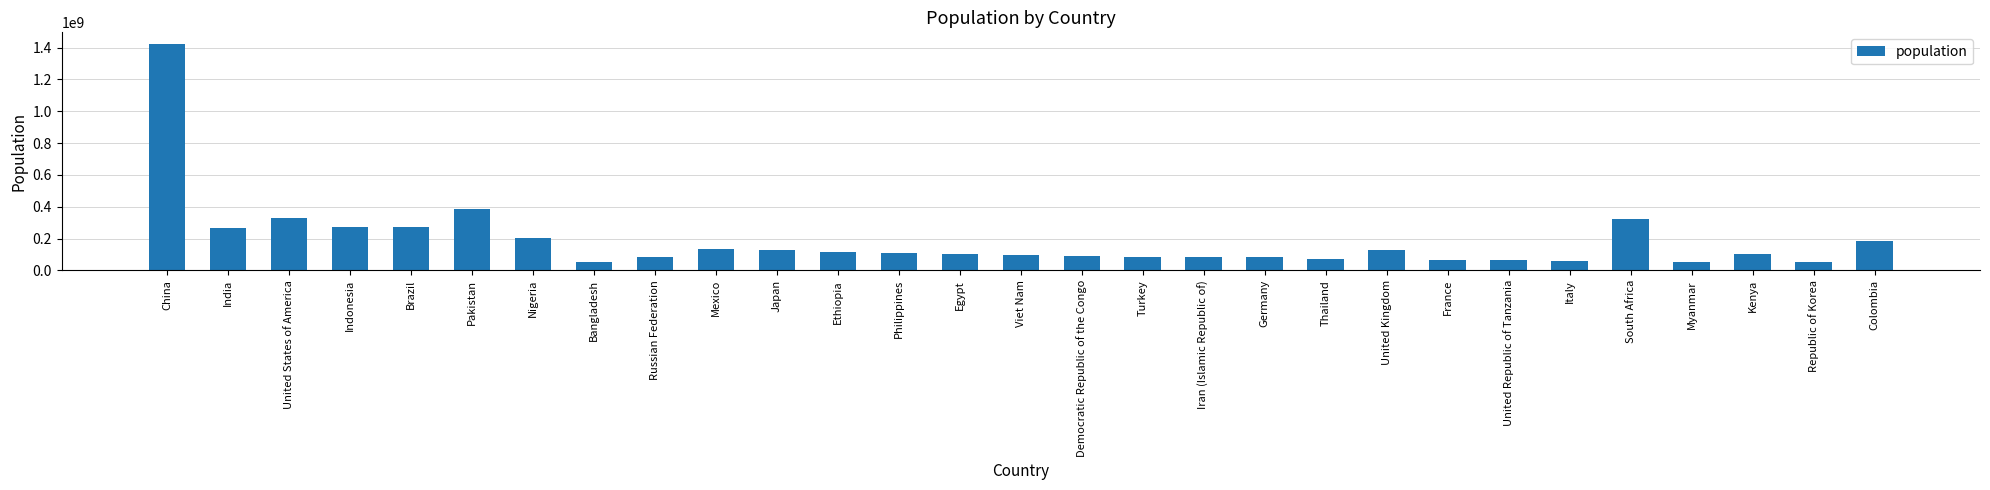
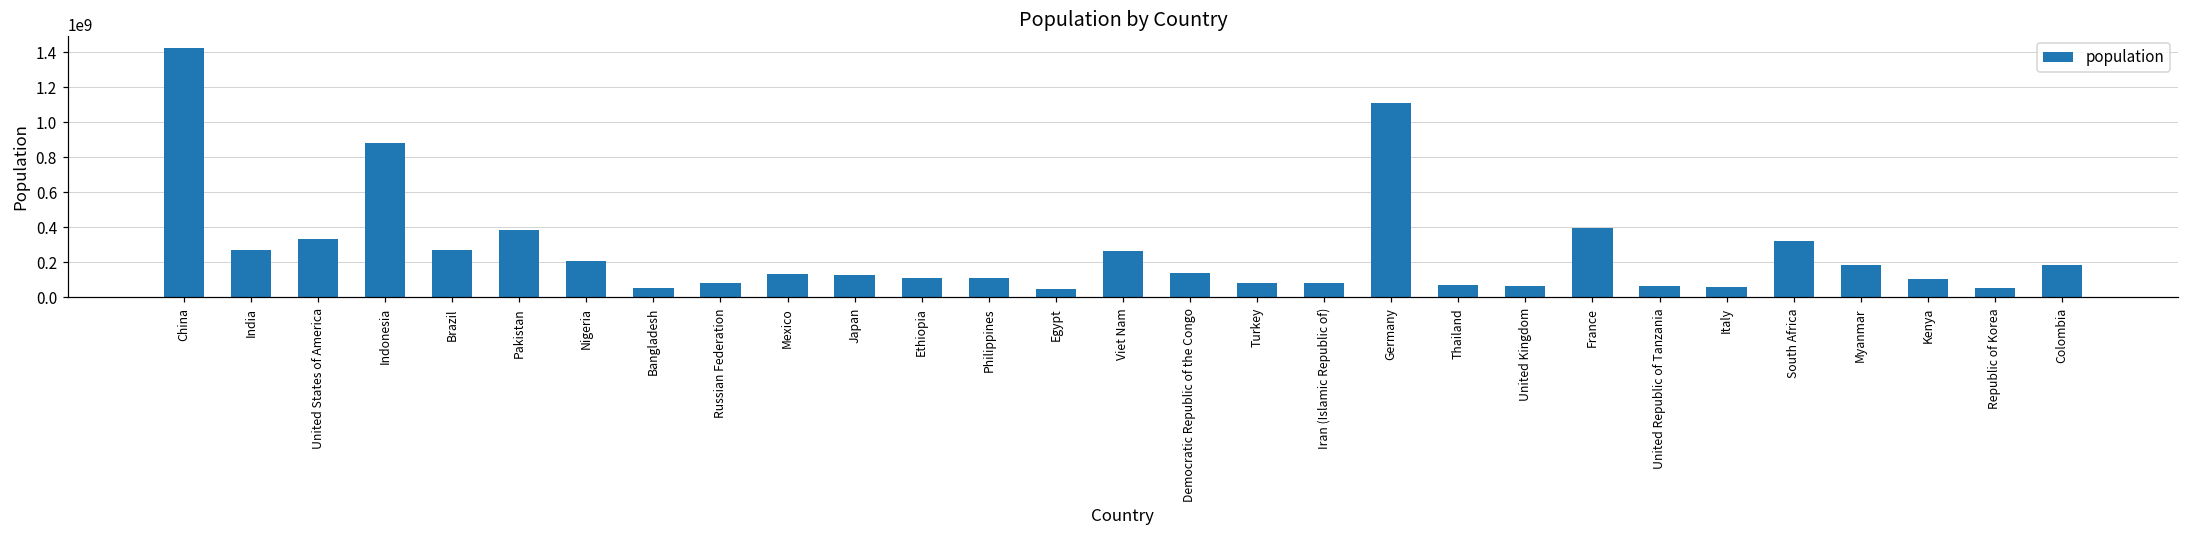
Indonesia: 270000000 -> 880000000
Egypt: 100000000 -> 50000000
Viet Nam: 100000000 -> 270000000
Democratic Republic of the Congo: 90000000 -> 140000000
Germany: 80000000 -> 1110000000
United Kingdom: 130000000 -> 70000000
France: 70000000 -> 400000000
Myanmar: 50000000 -> 190000000
